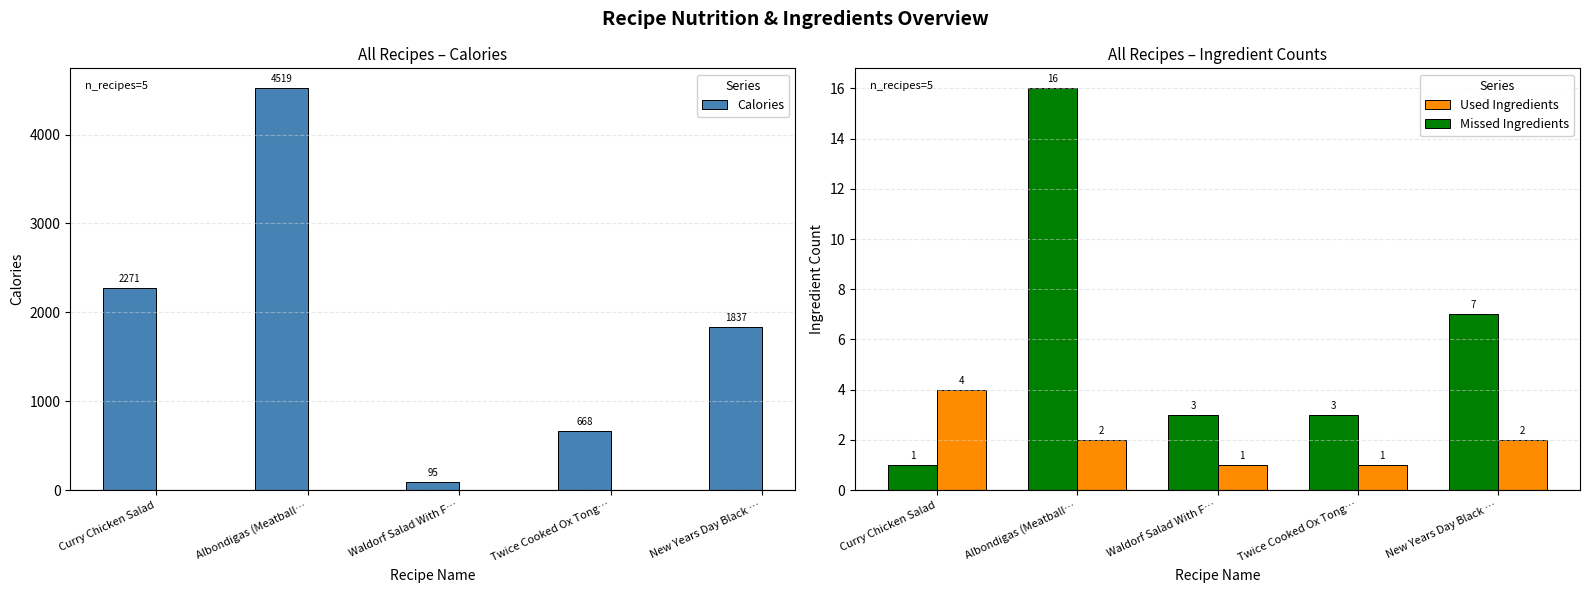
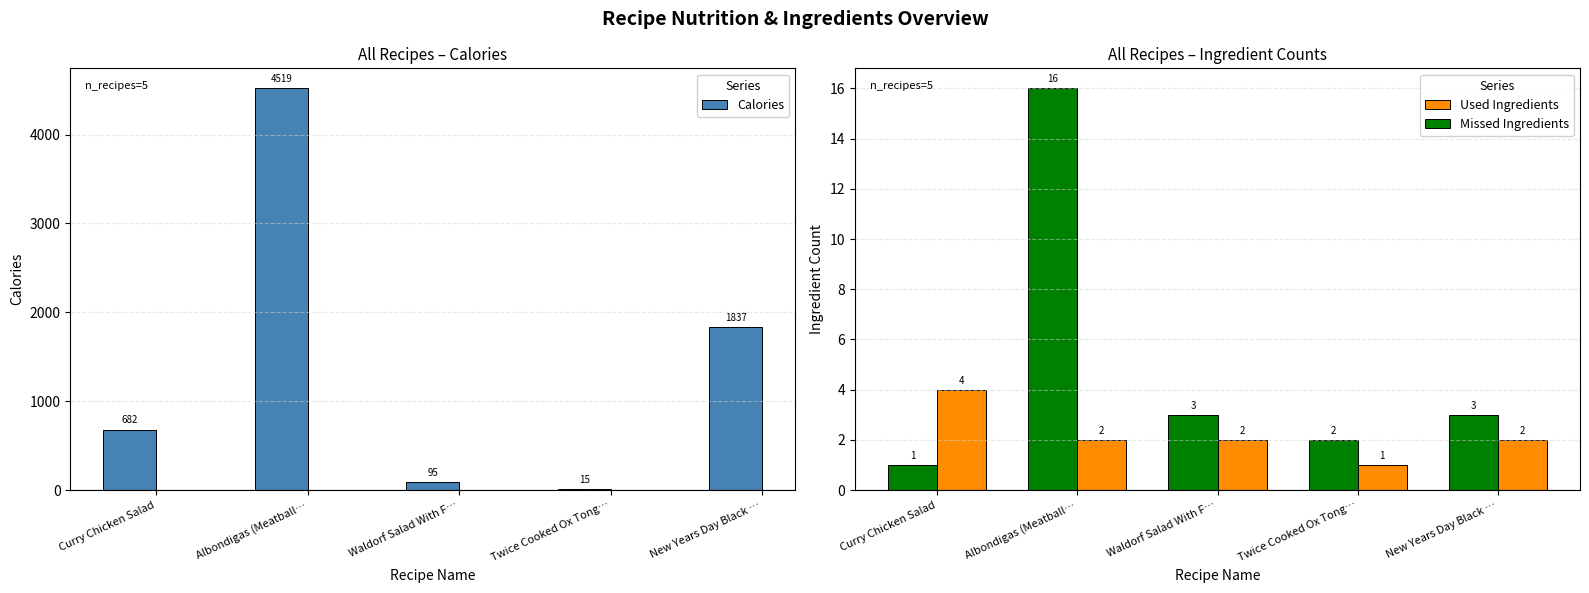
All Recipes – Calories, Curry Chicken Salad: 2271 -> 682
All Recipes – Calories, Twice Cooked Ox Tong…: 668 -> 15
All Recipes – Ingredient Counts, Used Ingredients, Waldorf Salad With F…: 1 -> 2
All Recipes – Ingredient Counts, Missed Ingredients, Twice Cooked Ox Tong…: 3 -> 2
All Recipes – Ingredient Counts, Missed Ingredients, New Years Day Black …: 7 -> 3
